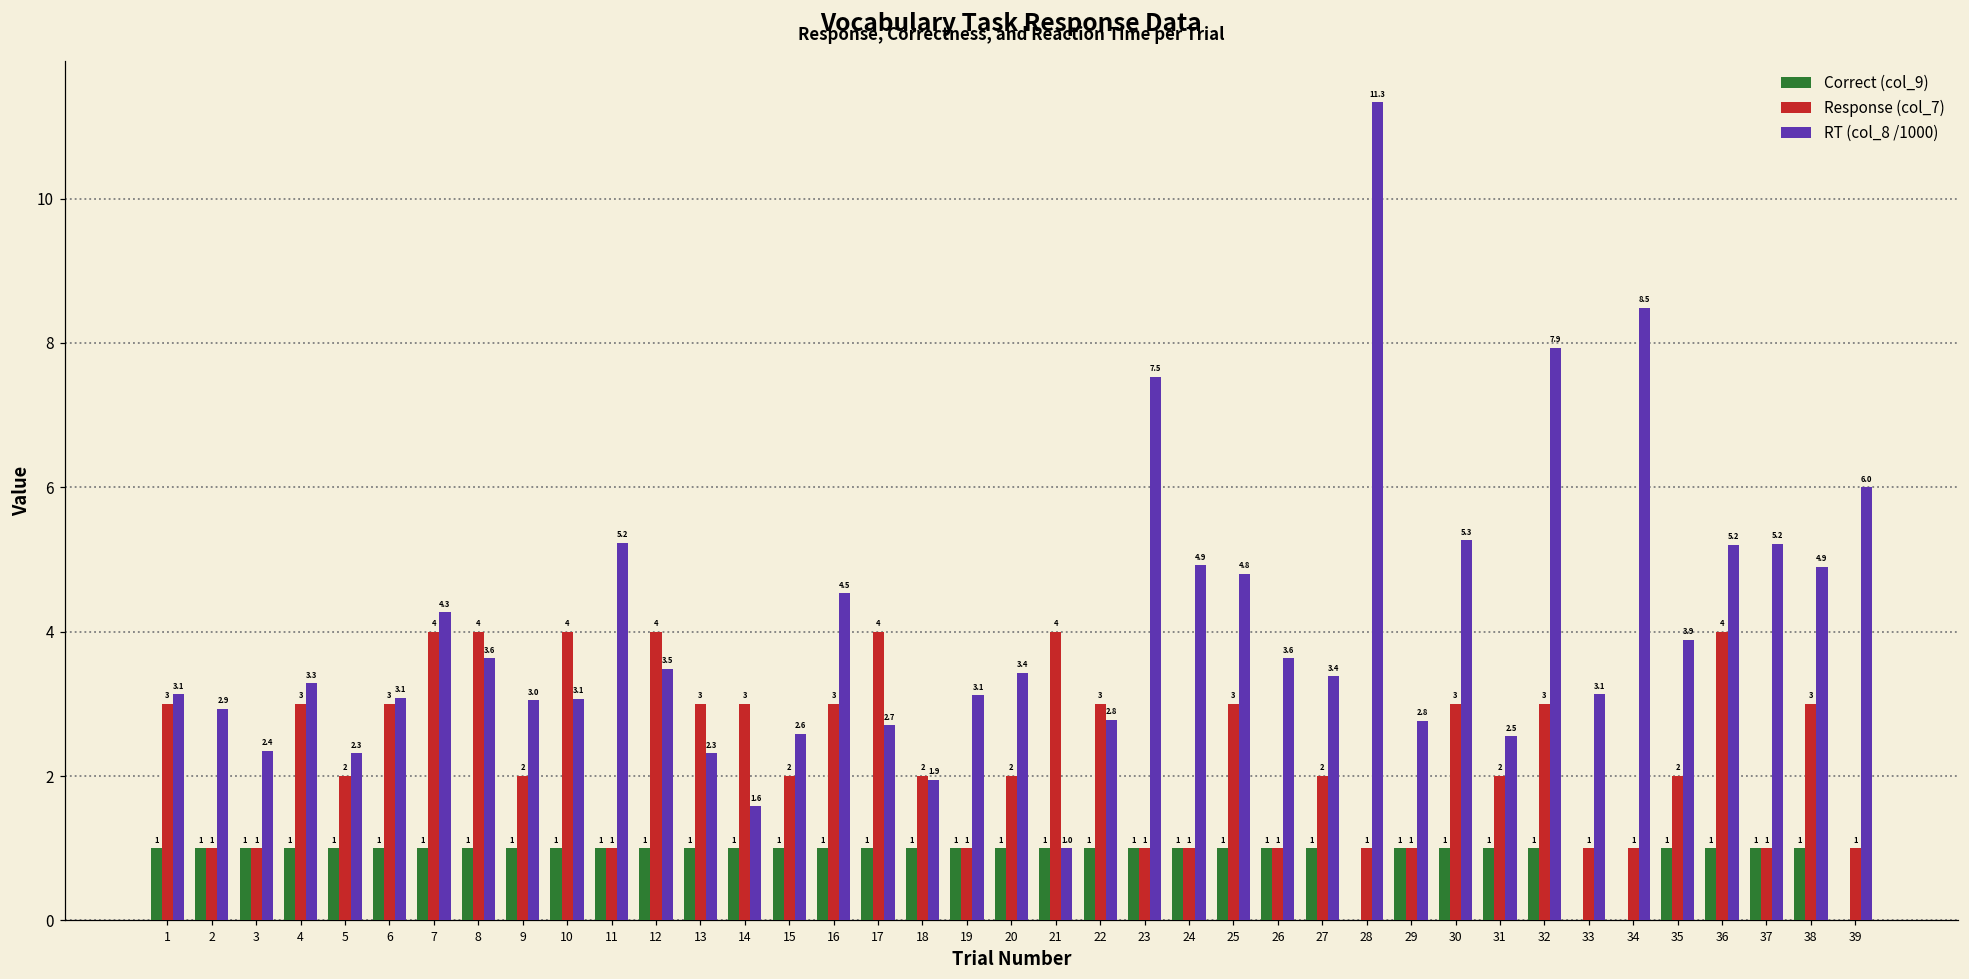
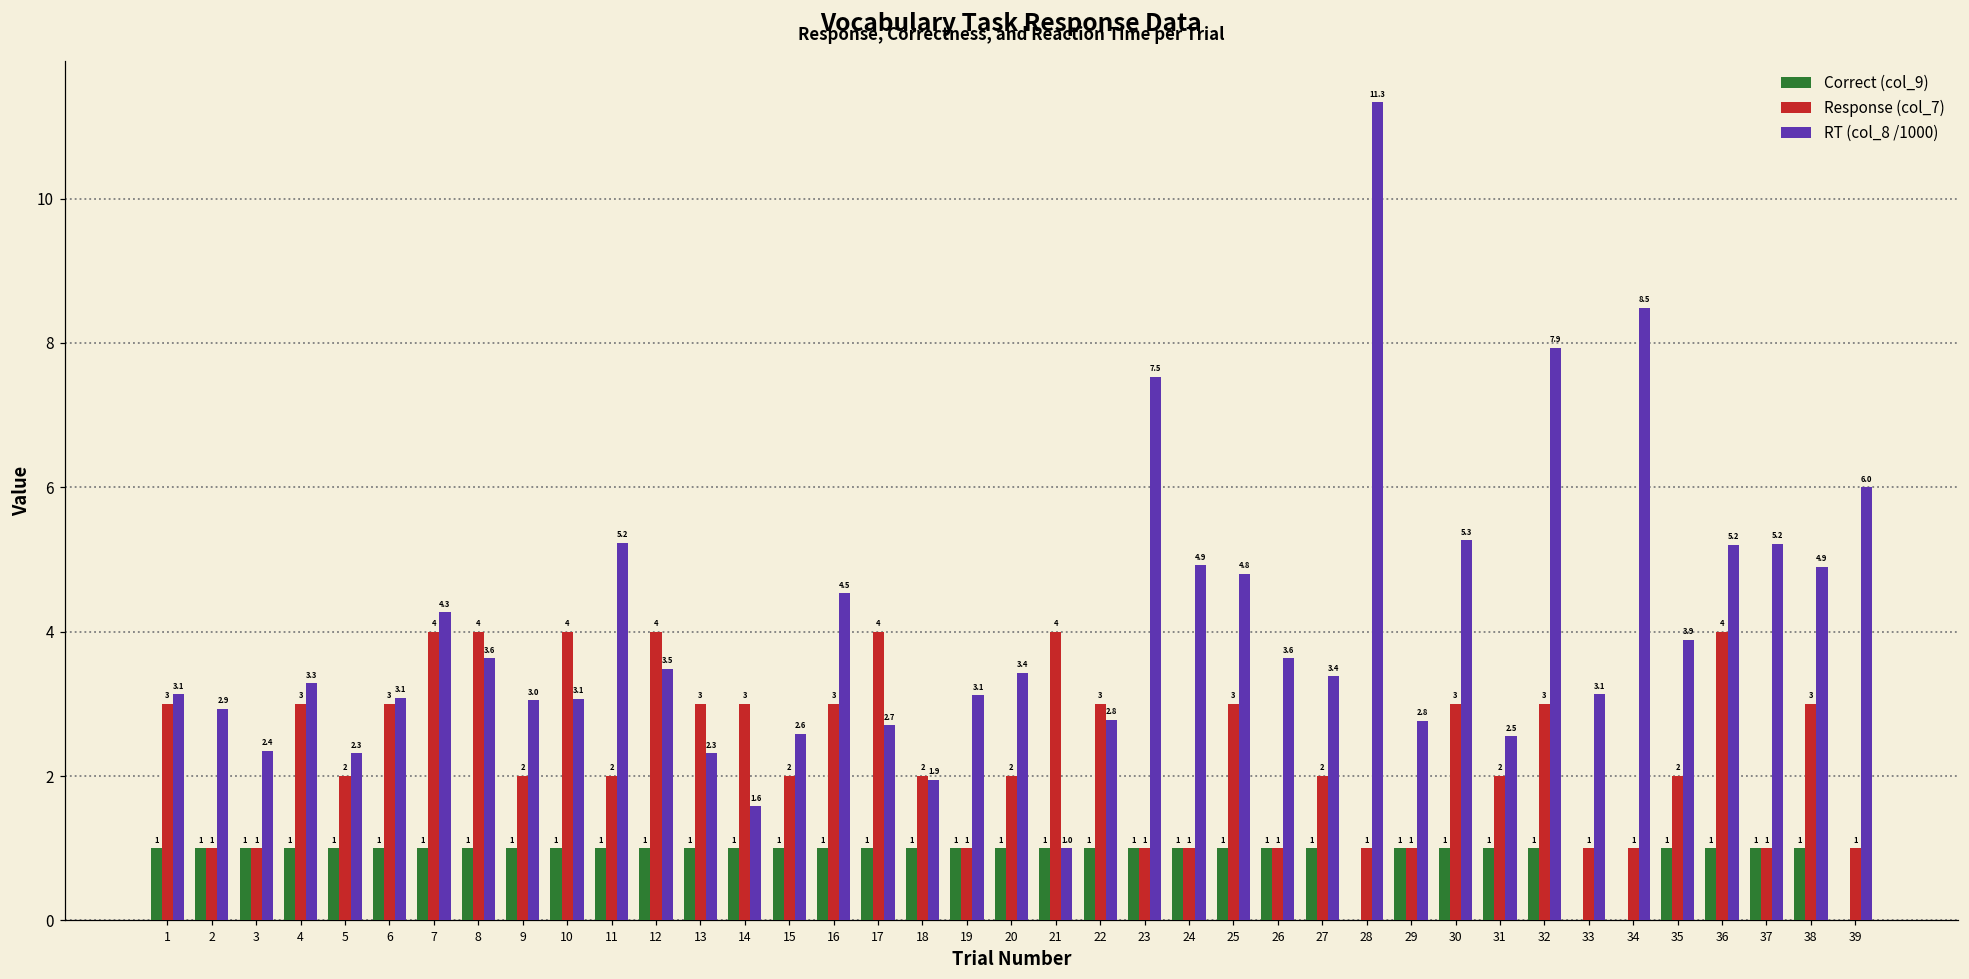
Response (col_7), 11: 1 -> 2
